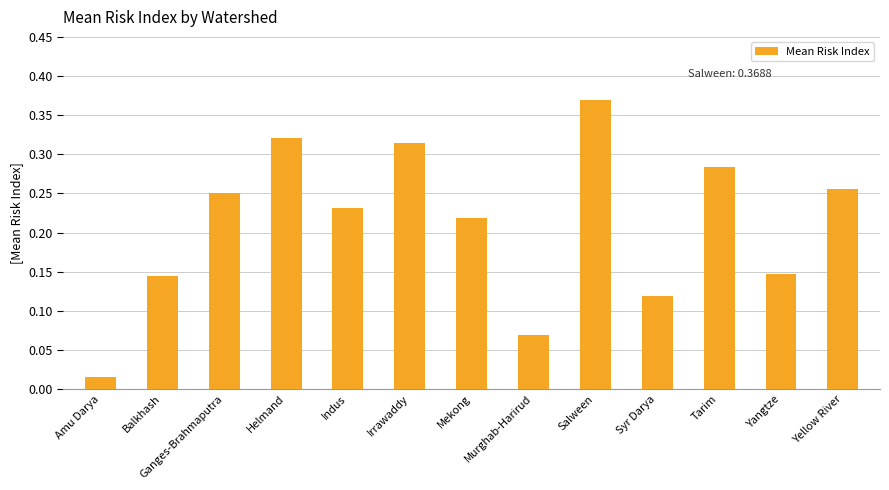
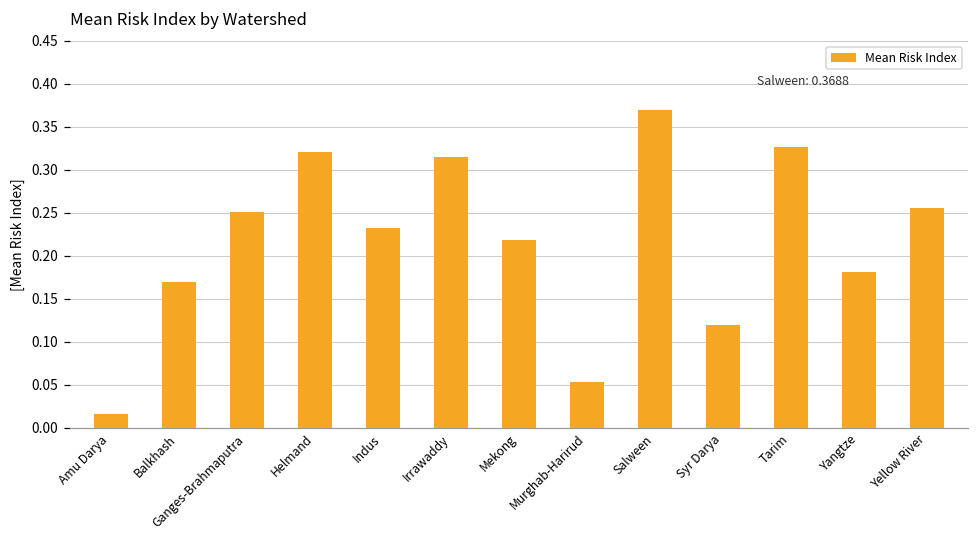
Balkhash: 0.14 -> 0.17
Murghab-Harirud: 0.07 -> 0.05
Tarim: 0.28 -> 0.33
Yangtze: 0.15 -> 0.18
